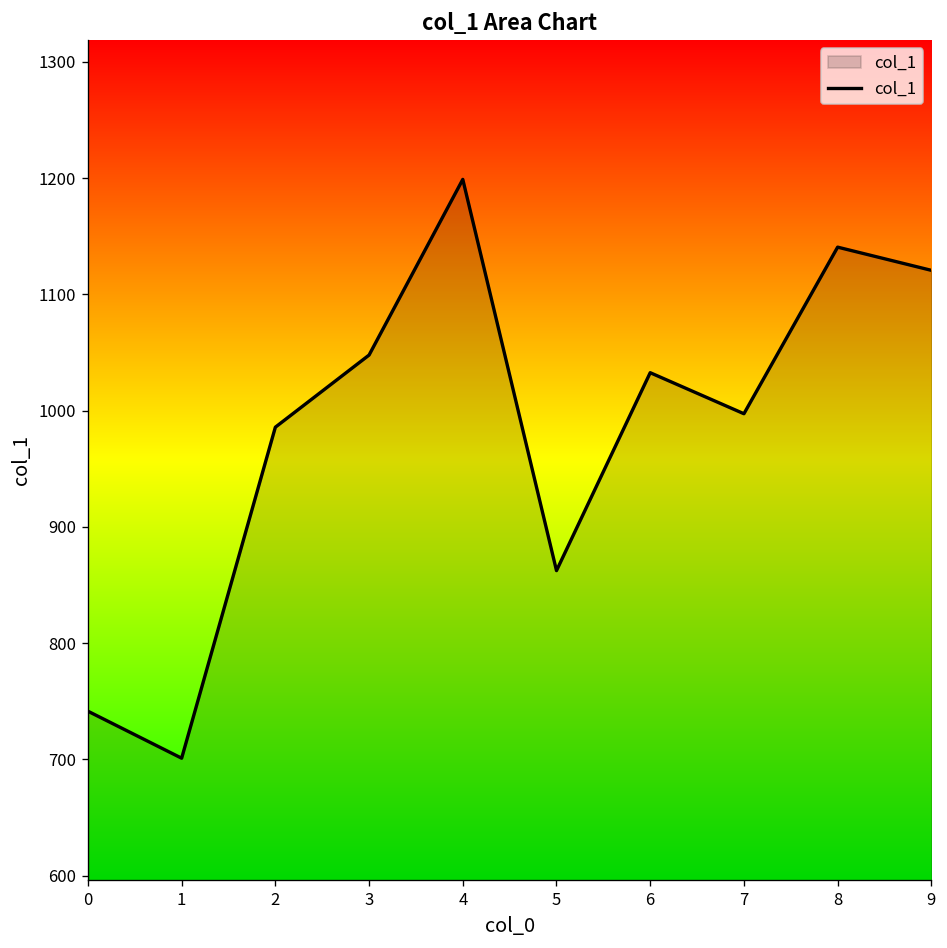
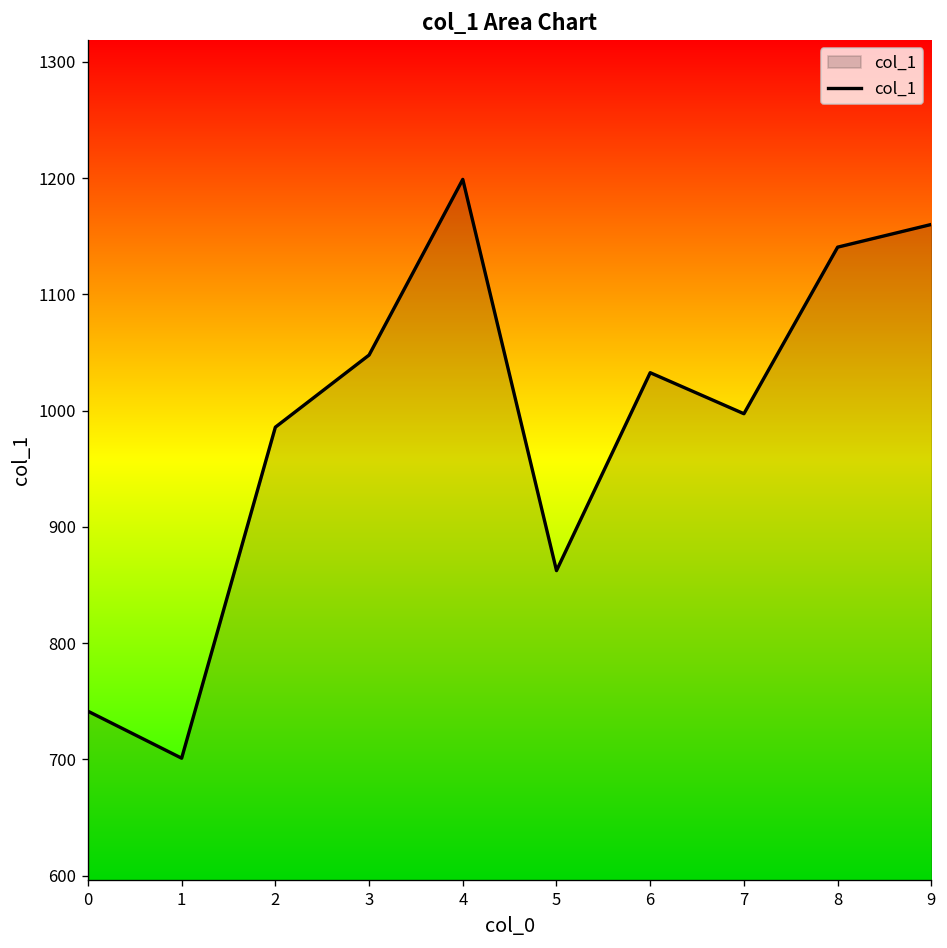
9: 1120 -> 1160
